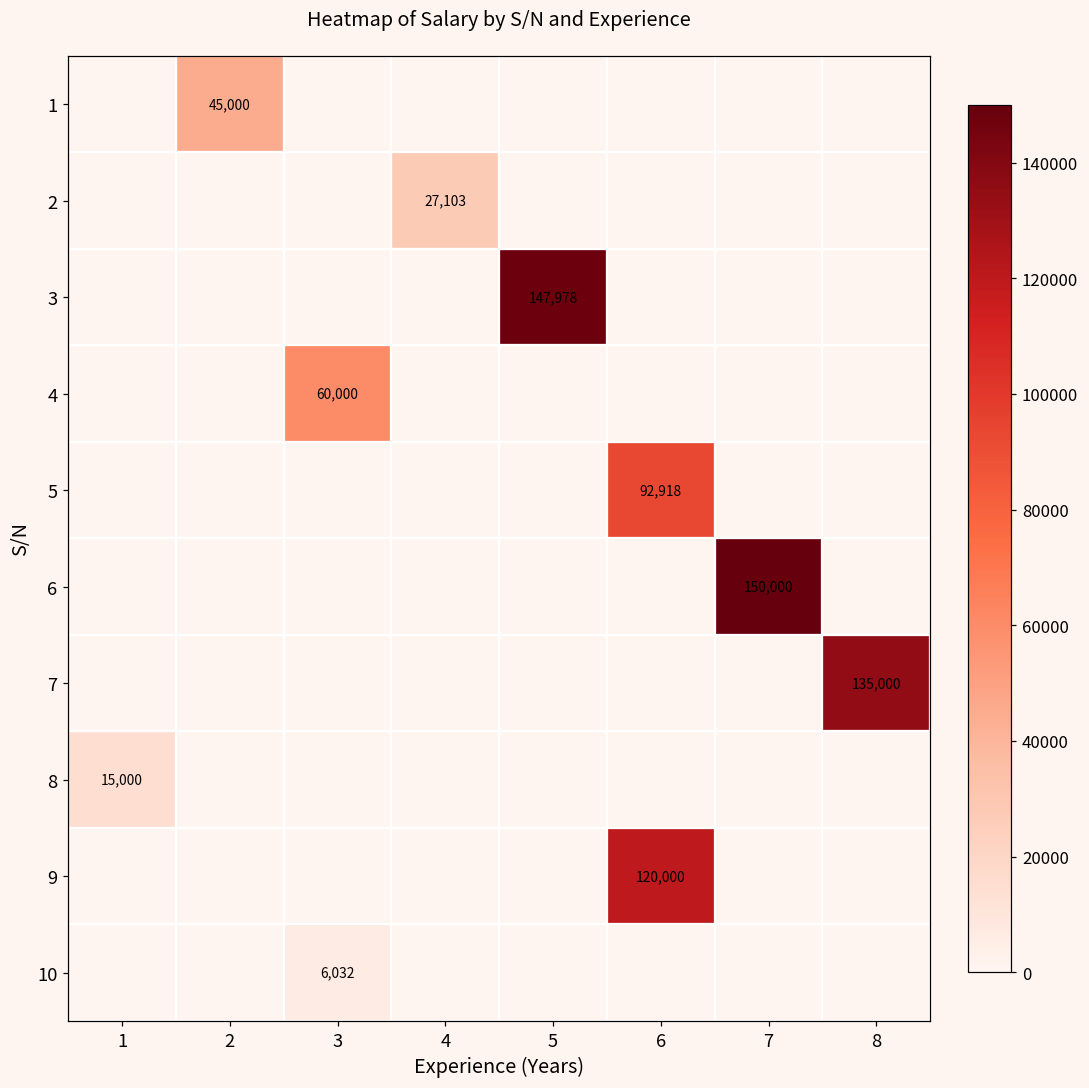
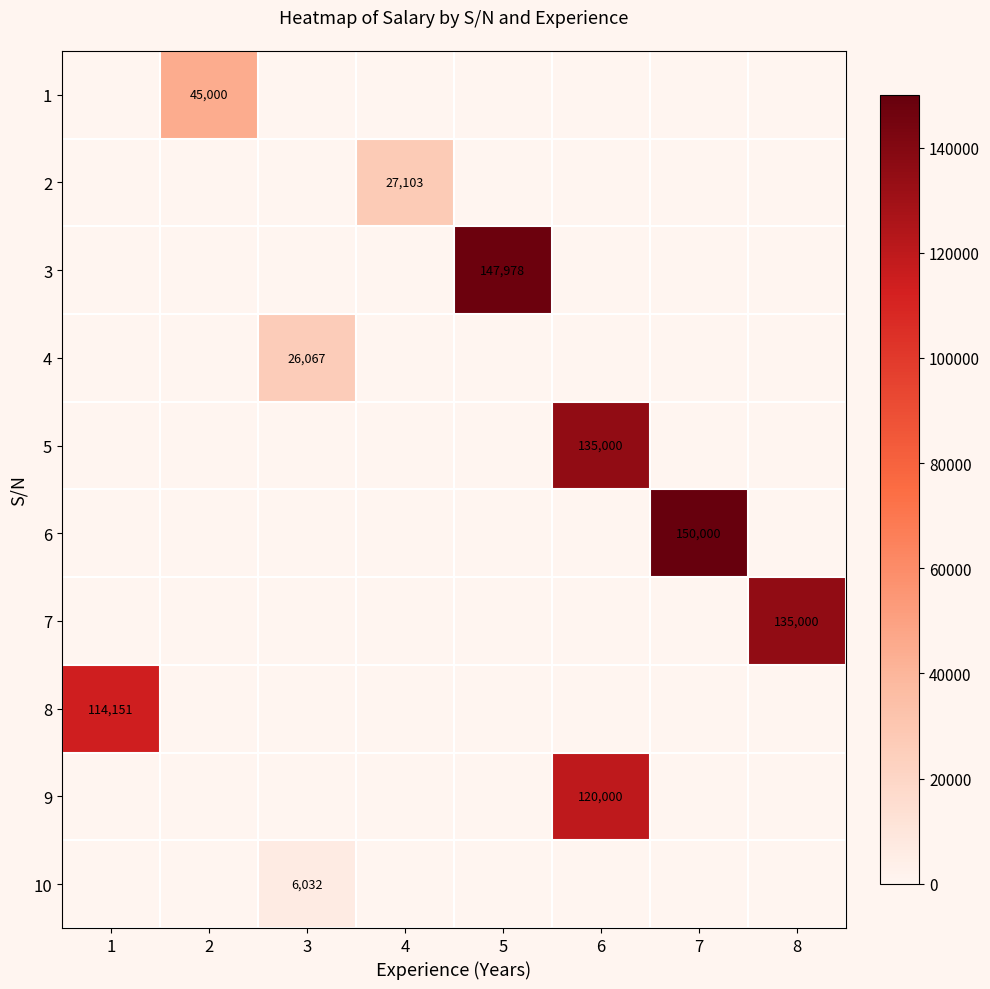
4, 3: 60,000 -> 26,067
5, 6: 92,918 -> 135,000
8, 1: 15,000 -> 114,151
